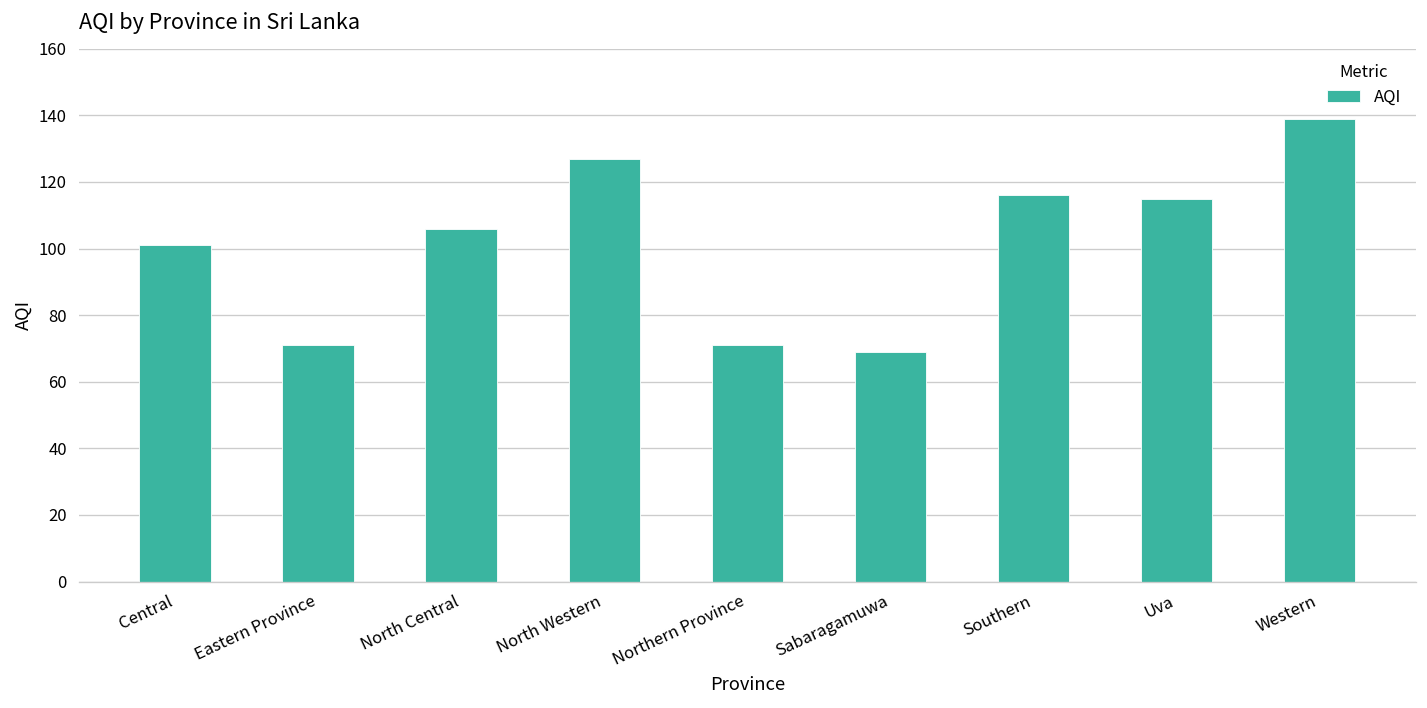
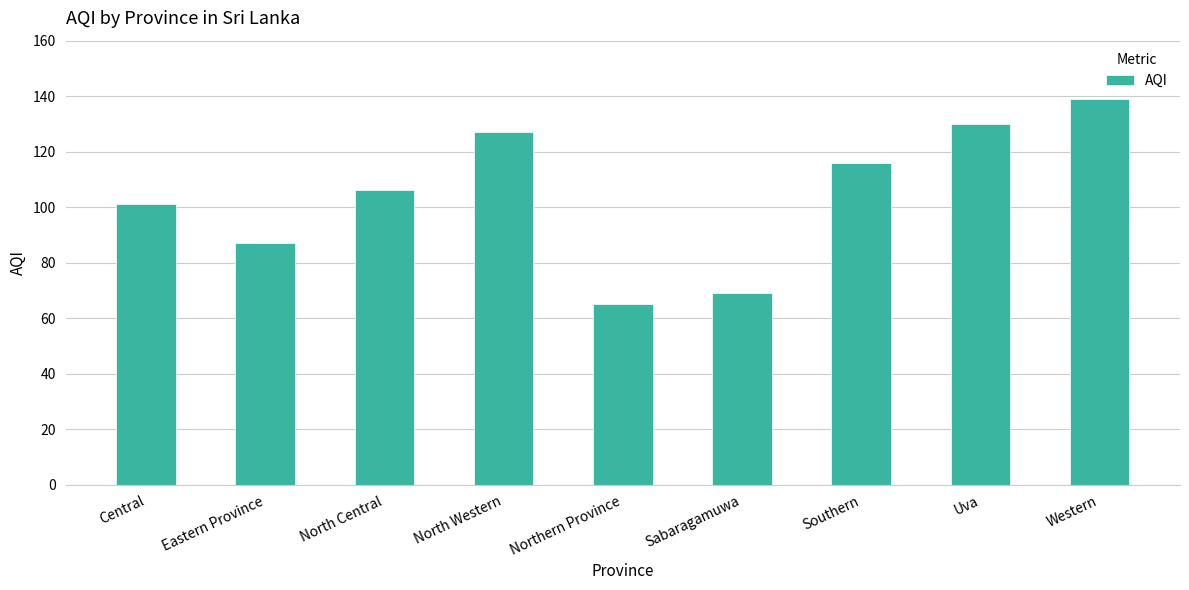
Eastern Province: 71 -> 87
Northern Province: 71 -> 65
Uva: 115 -> 130
